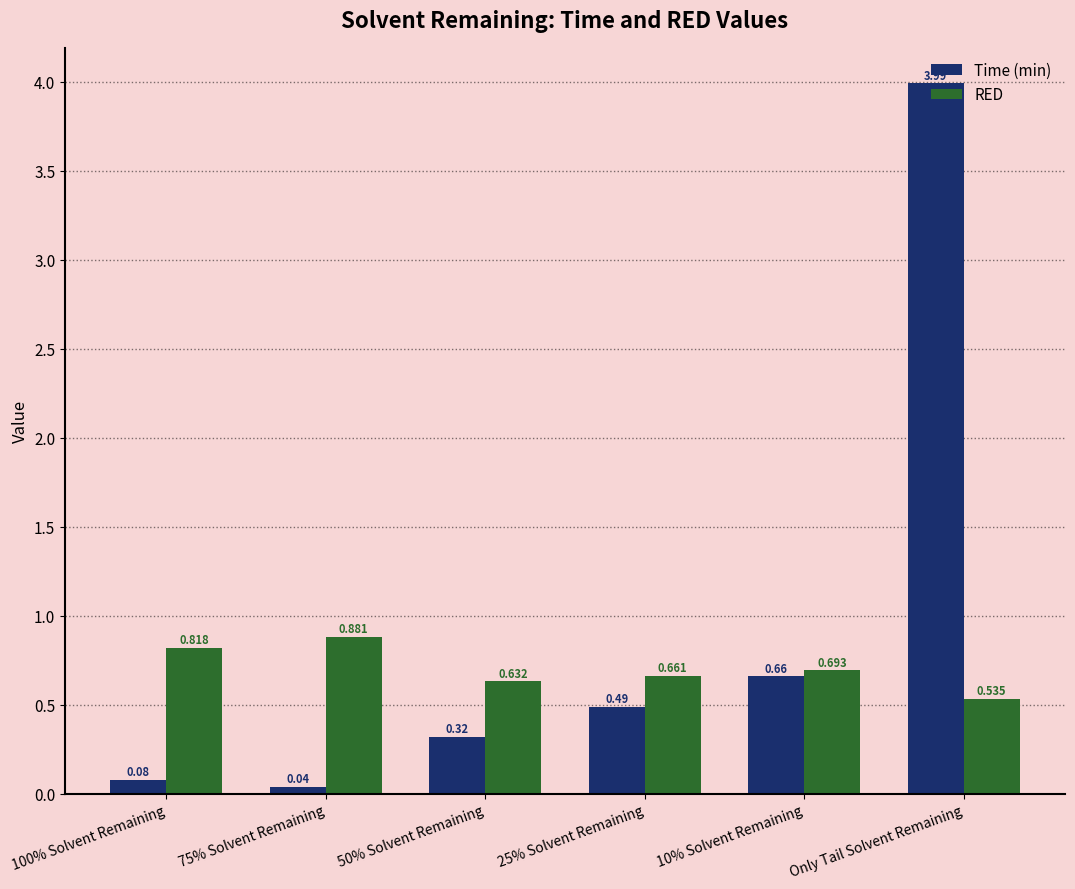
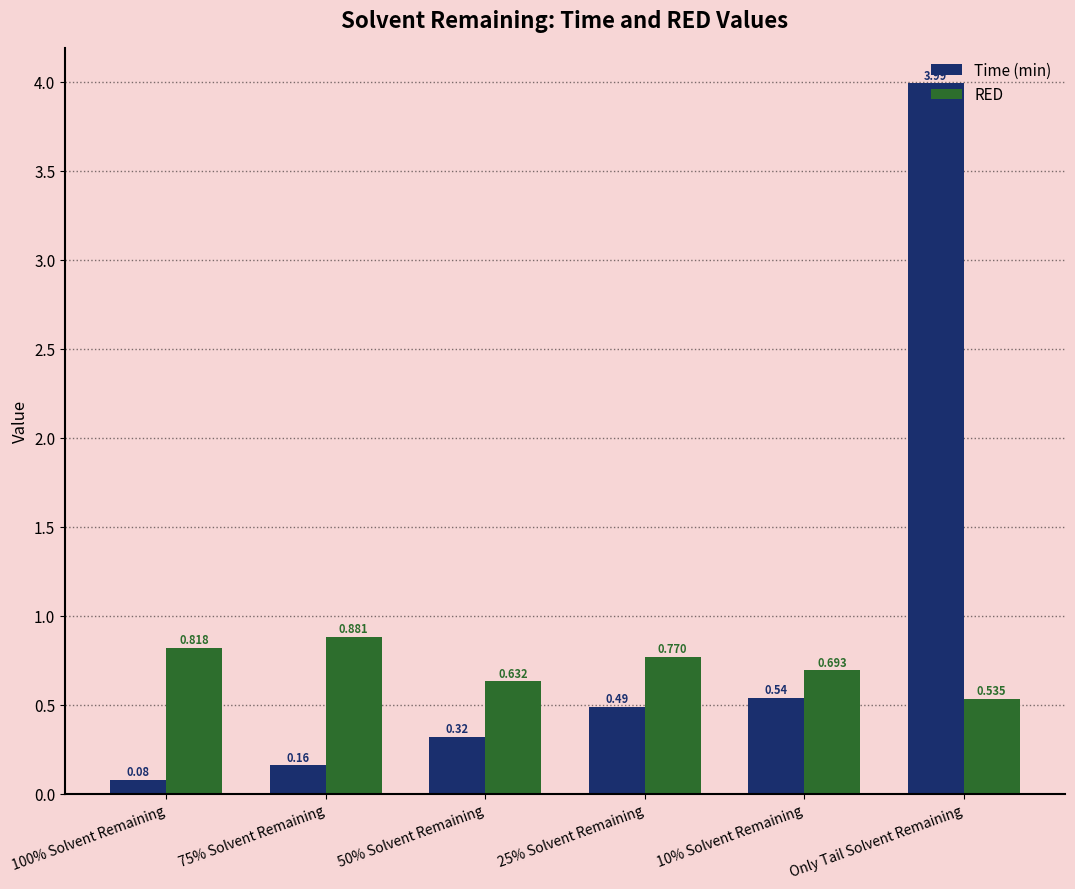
Time (min), 75% Solvent Remaining: 0.04 -> 0.16
RED, 25% Solvent Remaining: 0.661 -> 0.770
Time (min), 10% Solvent Remaining: 0.66 -> 0.54
